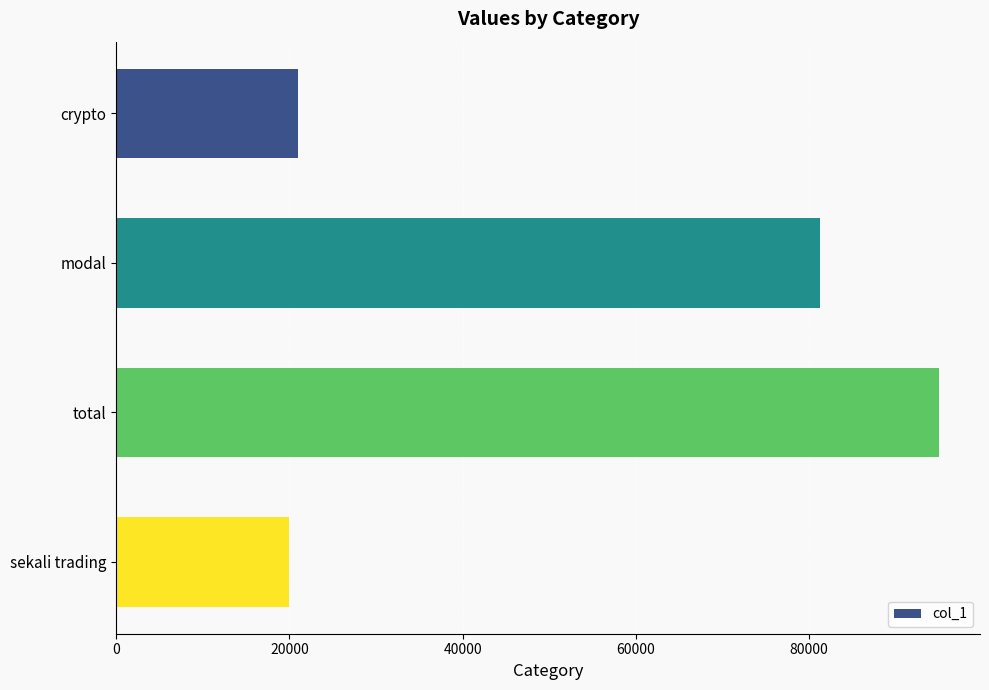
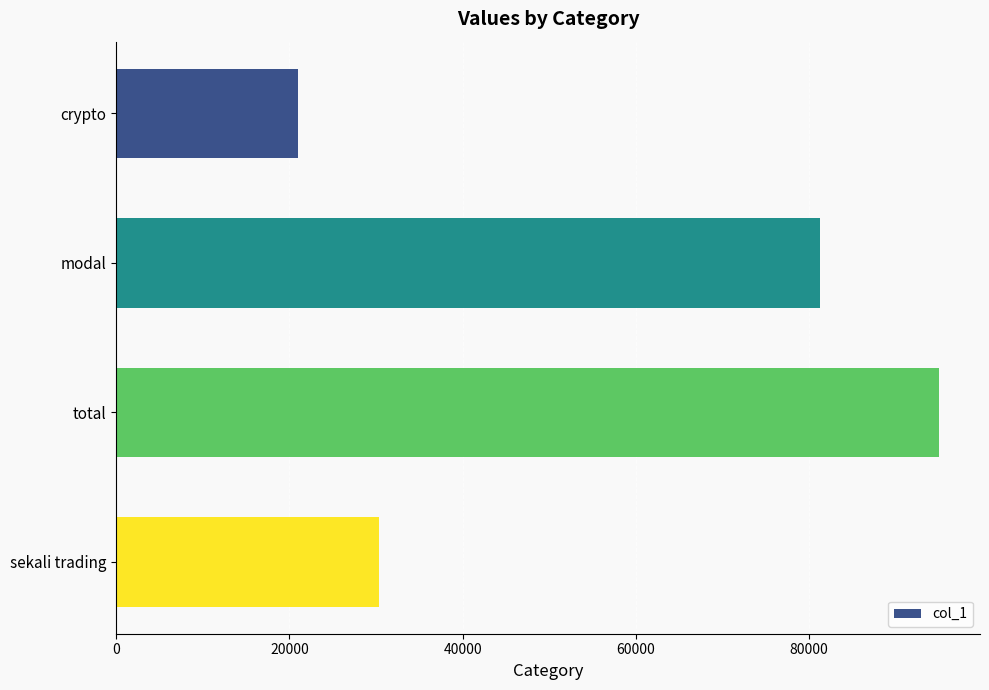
sekali trading: 20000 -> 30000
